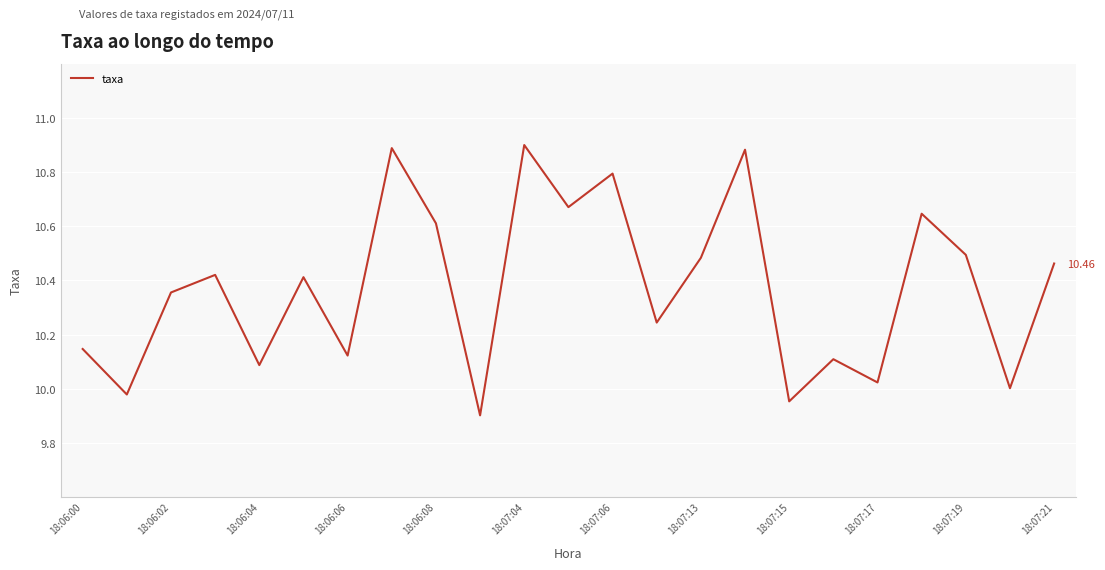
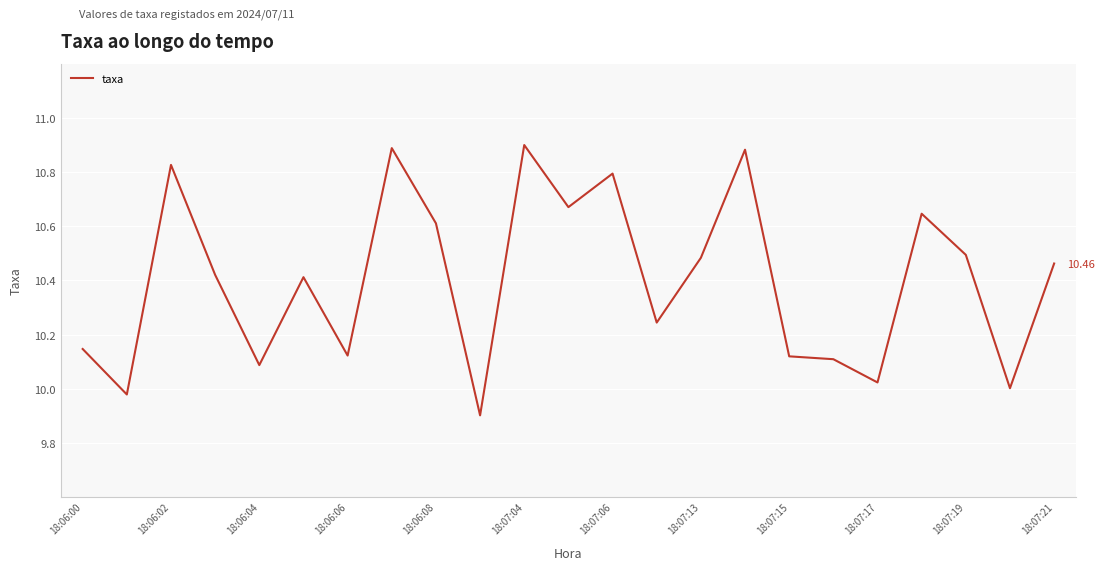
18:06:02: 10.36 -> 10.83
18:07:15: 9.95 -> 10.12
